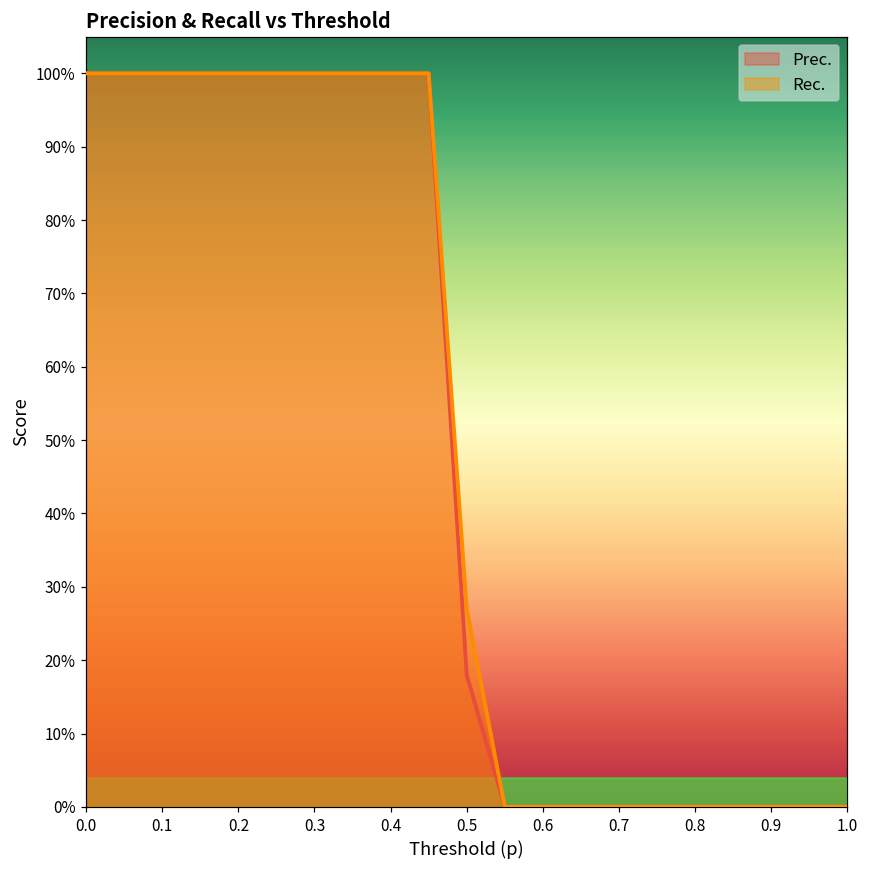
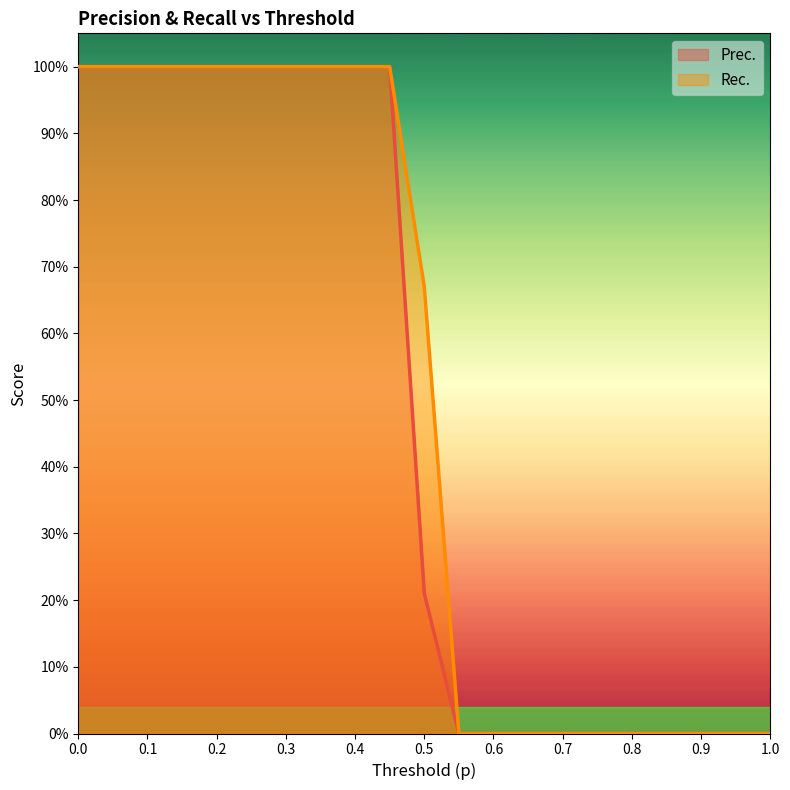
Prec., 0.5: 18% -> 21%
Rec., 0.5: 27% -> 67%
